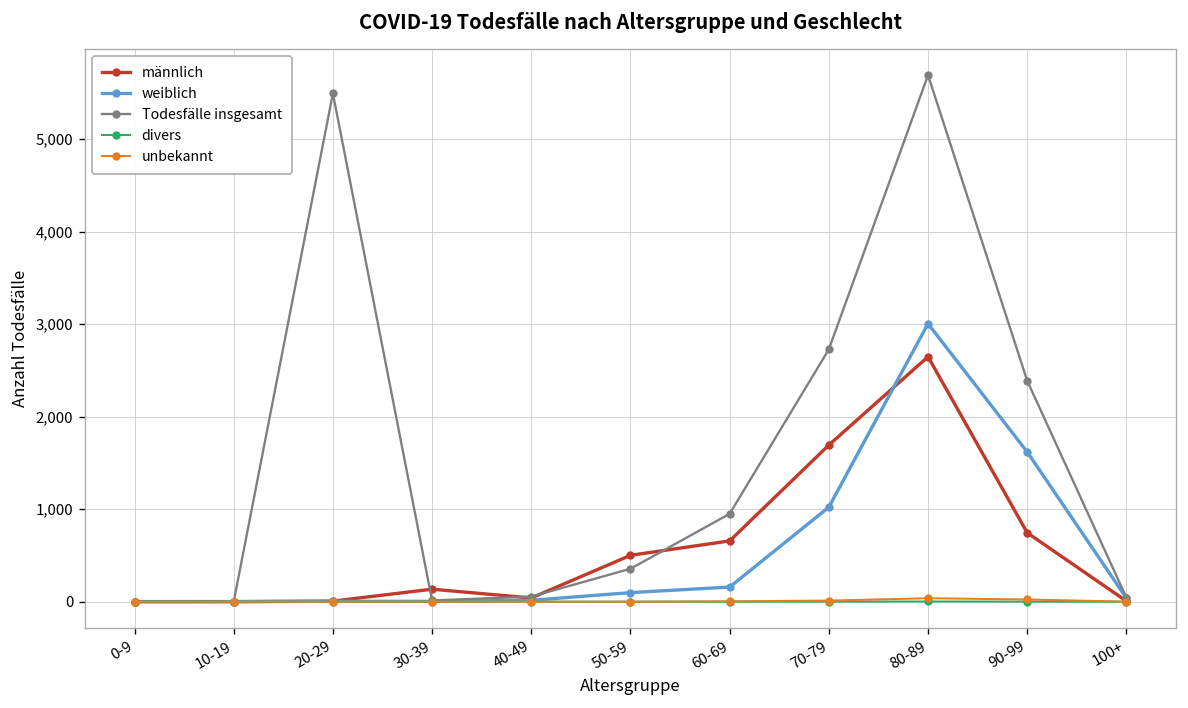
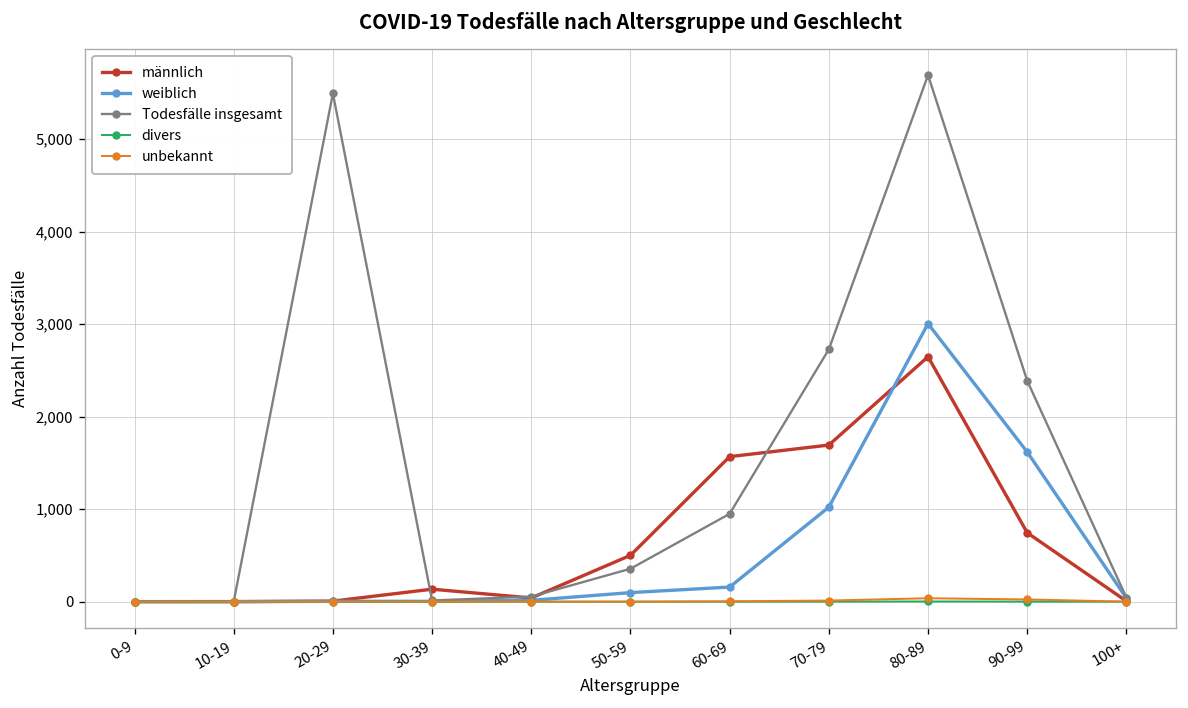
männlich, 60-69: 700 -> 1,600
